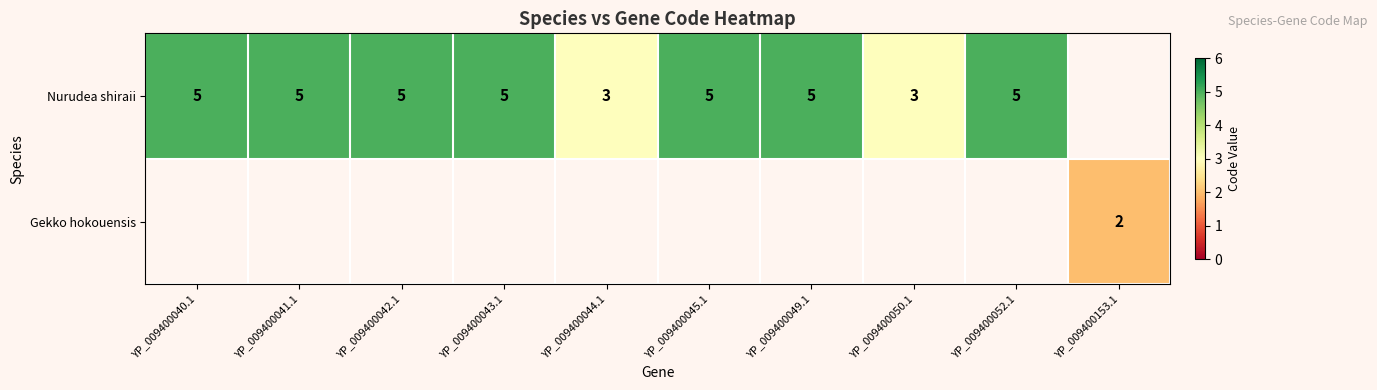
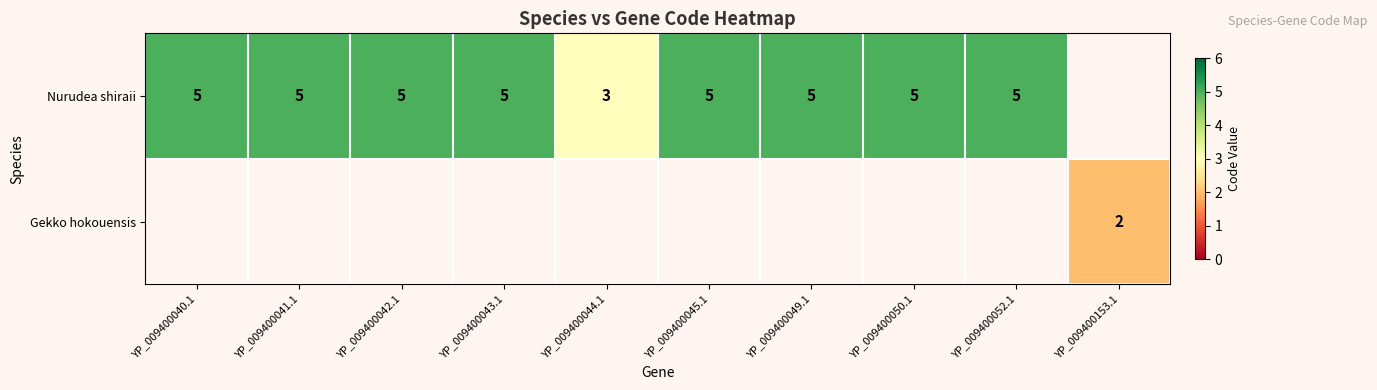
Nurudea shiraii, YP_009400050.1: 3 -> 5
